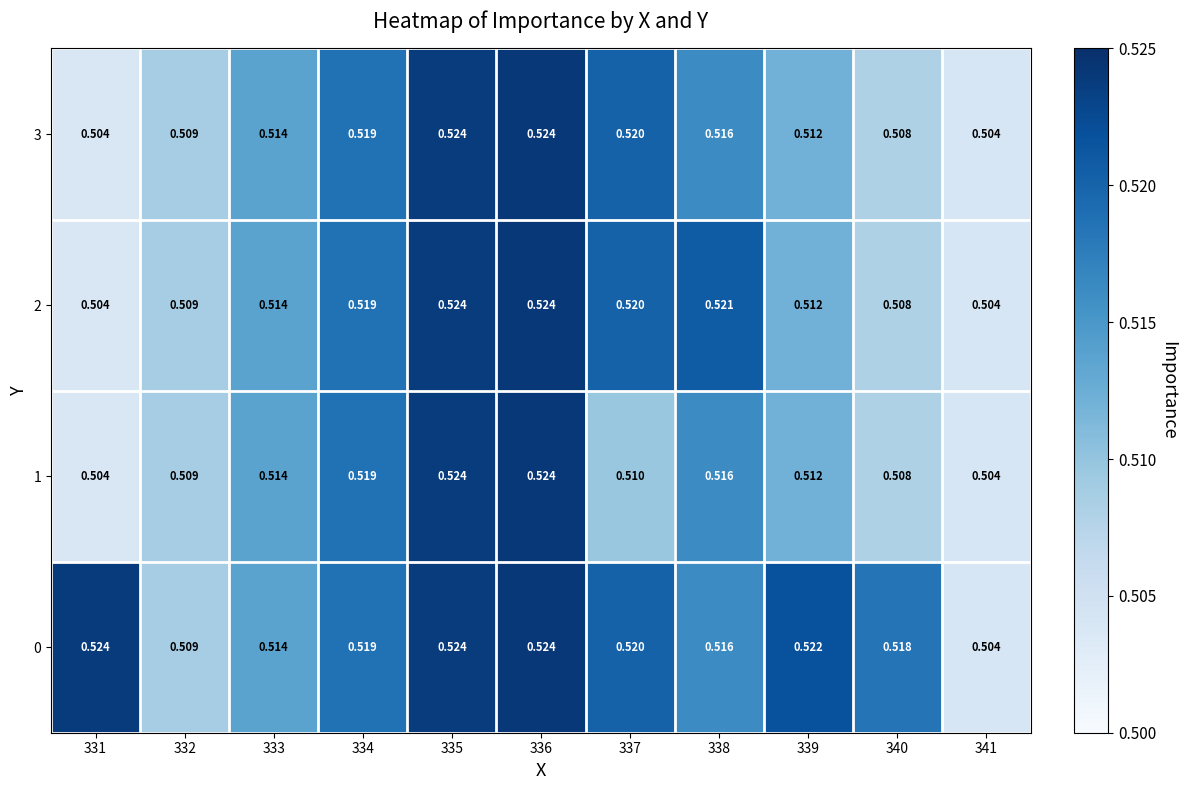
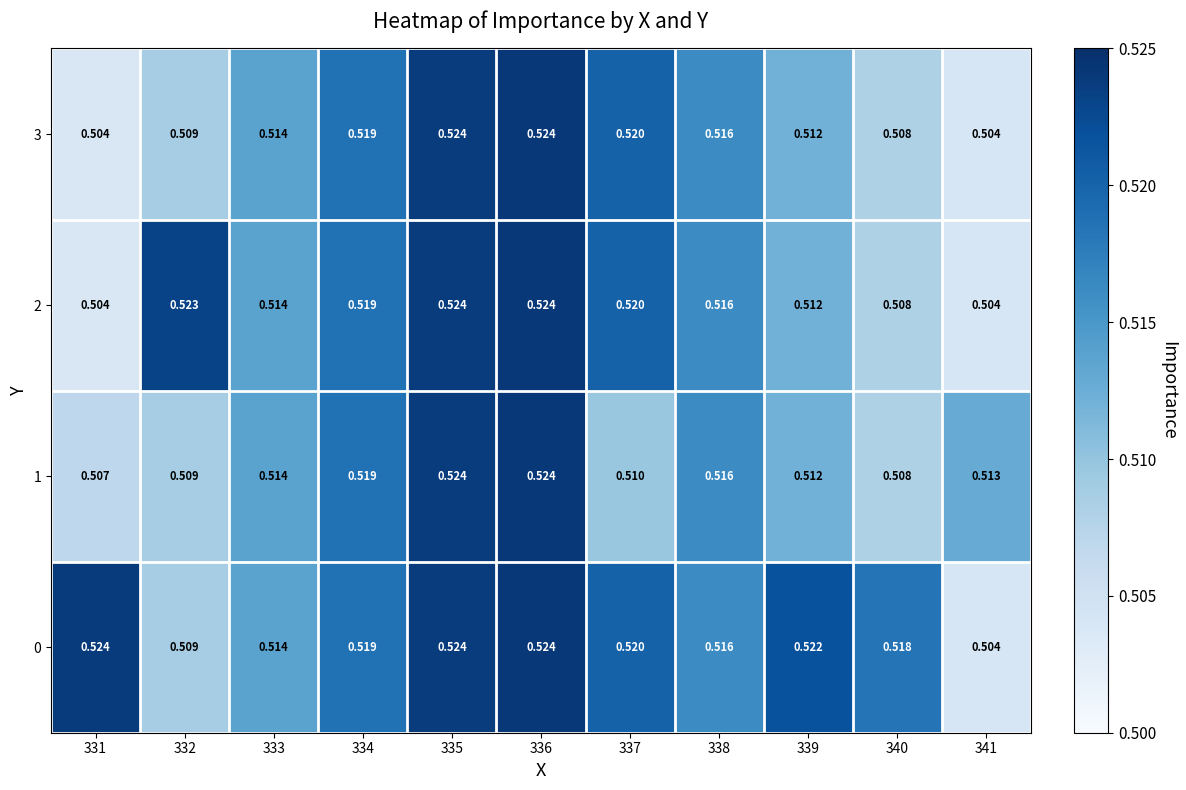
2, 332: 0.509 -> 0.523
2, 338: 0.521 -> 0.516
1, 331: 0.504 -> 0.507
1, 341: 0.504 -> 0.513
